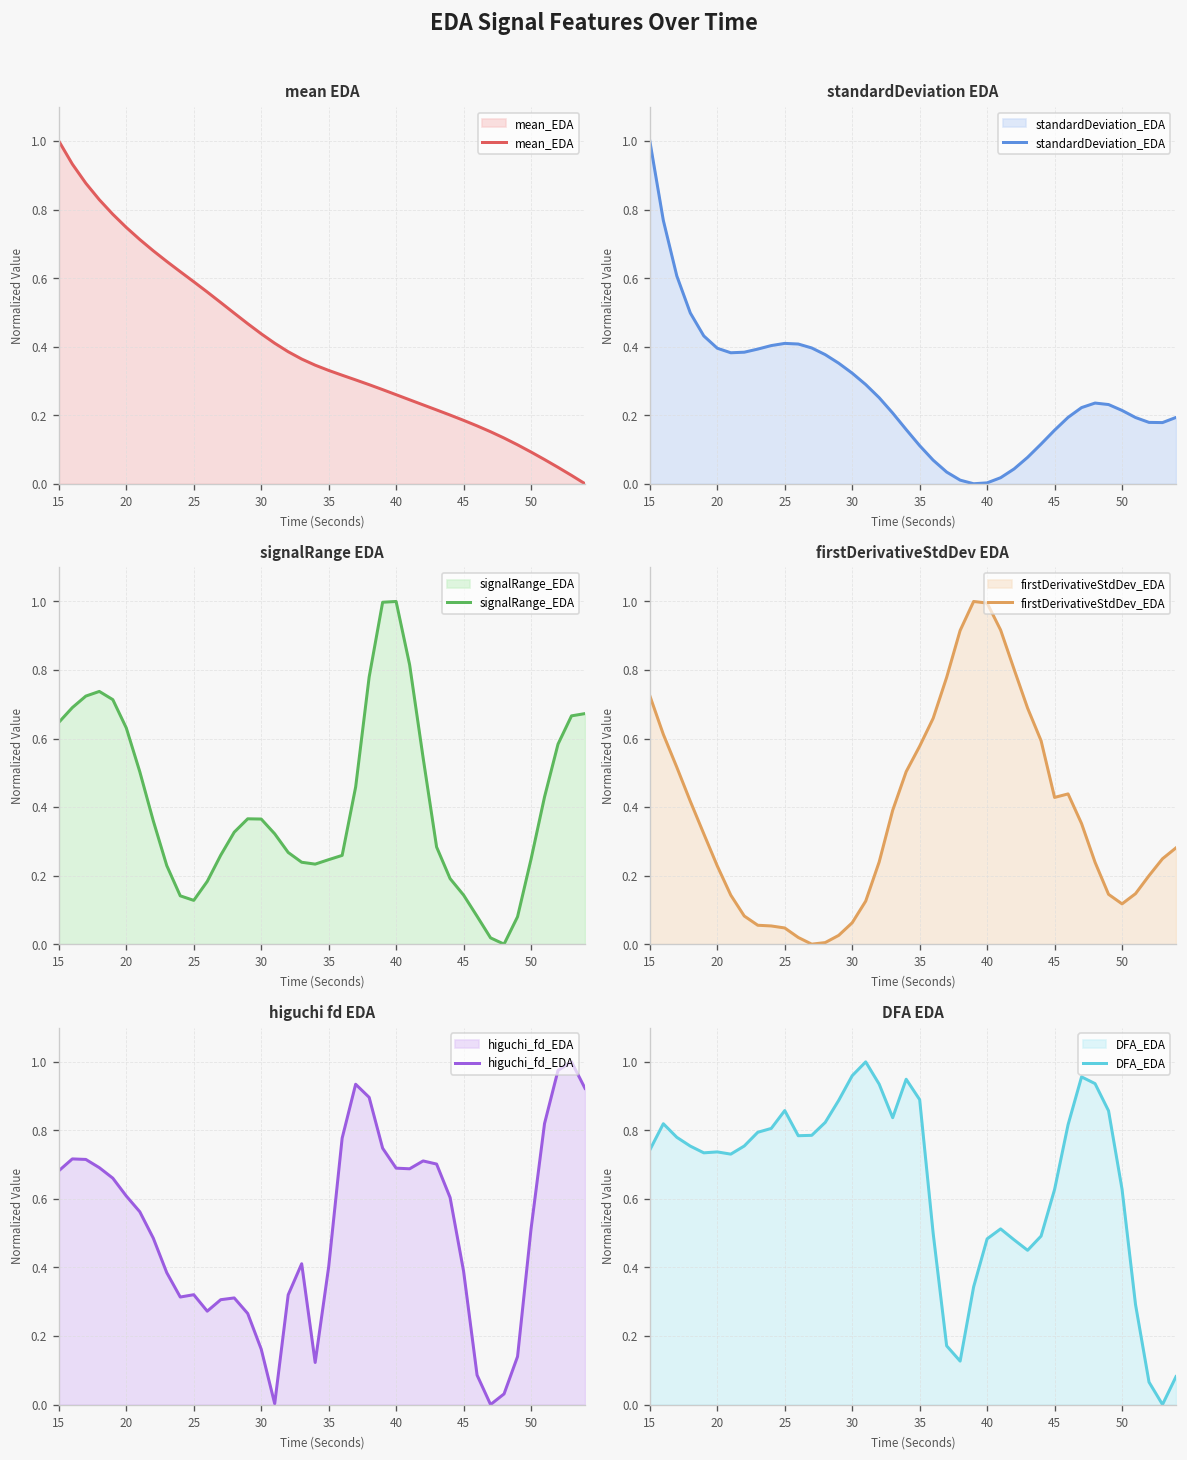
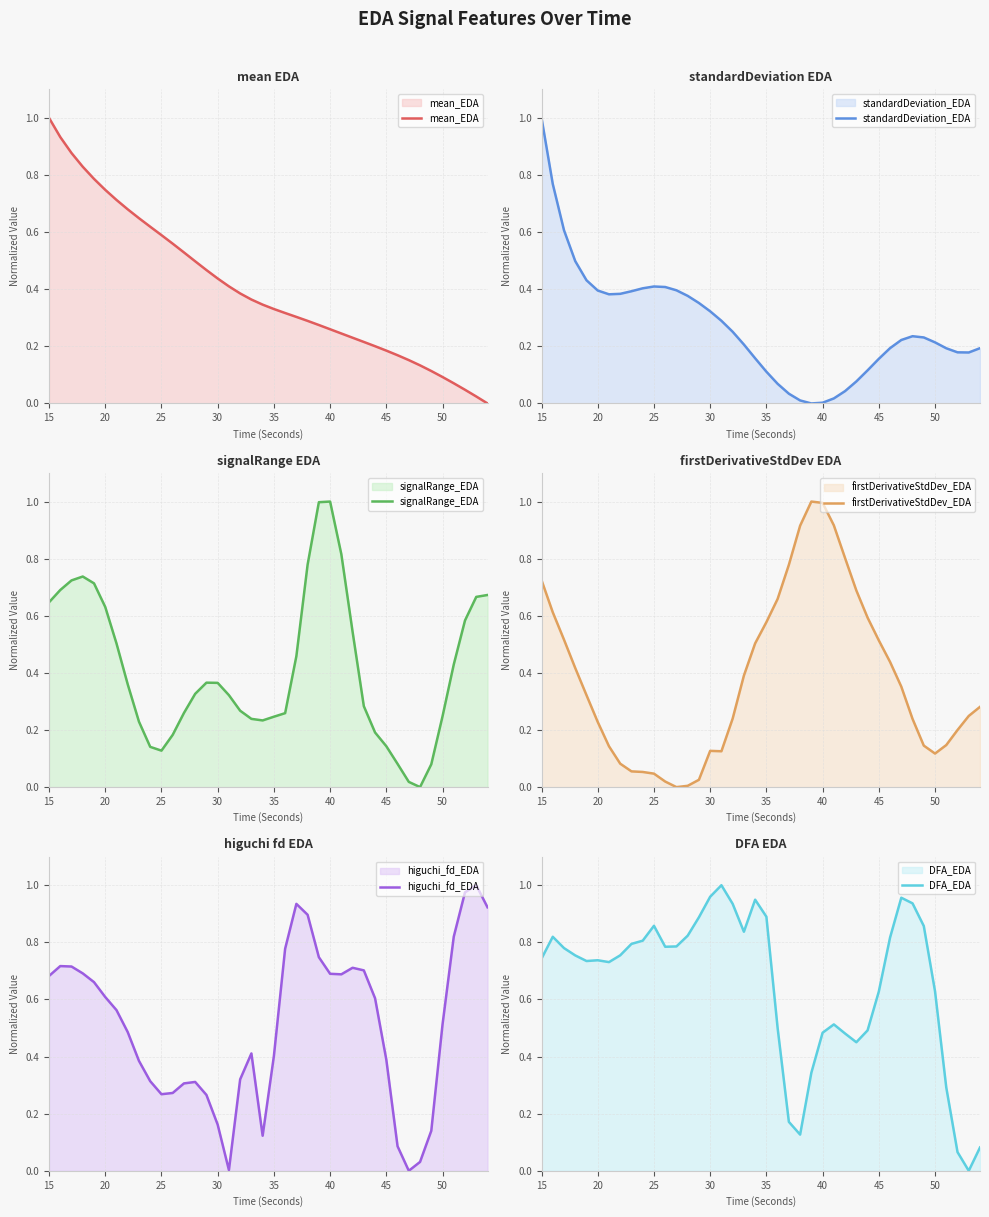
firstDerivativeStdDev EDA, 30: 0.06 -> 0.13
firstDerivativeStdDev EDA, 45: 0.43 -> 0.51
higuchi fd EDA, 25: 0.32 -> 0.27
